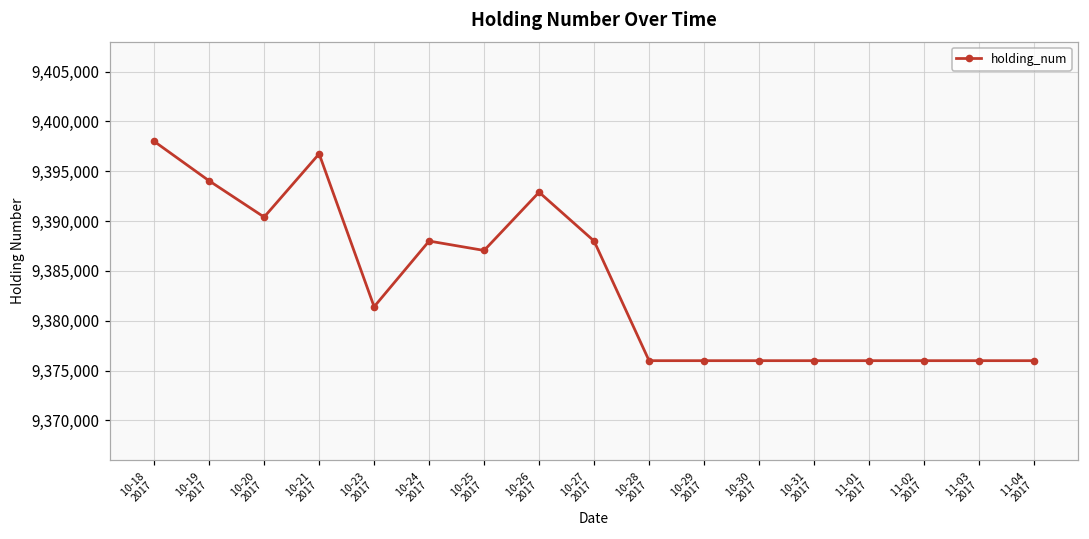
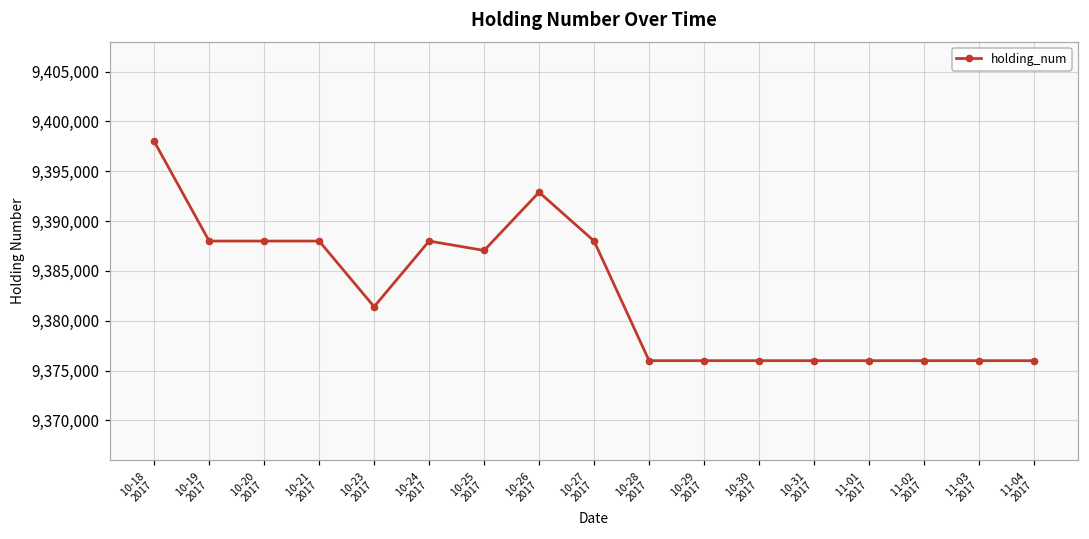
10-19 2017: 9,394,000 -> 9,388,000
10-20 2017: 9,390,000 -> 9,388,000
10-21 2017: 9,397,000 -> 9,388,000
